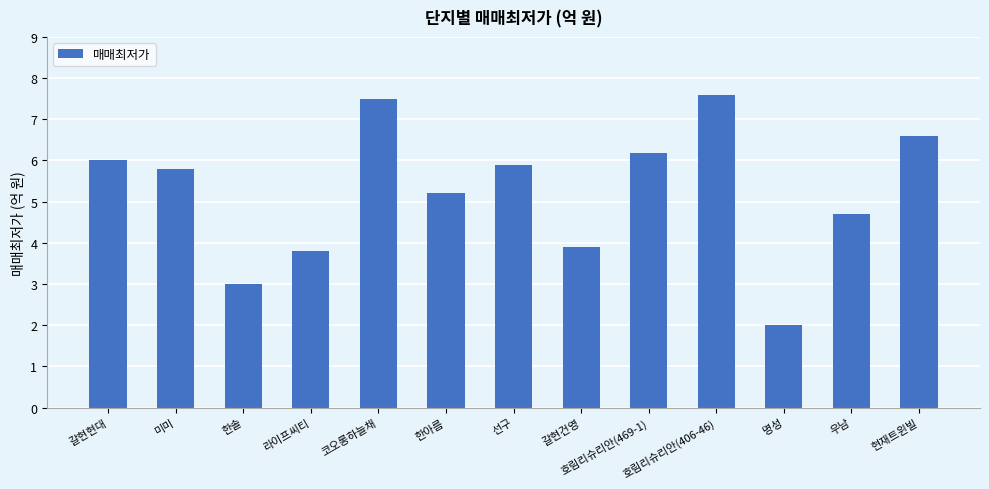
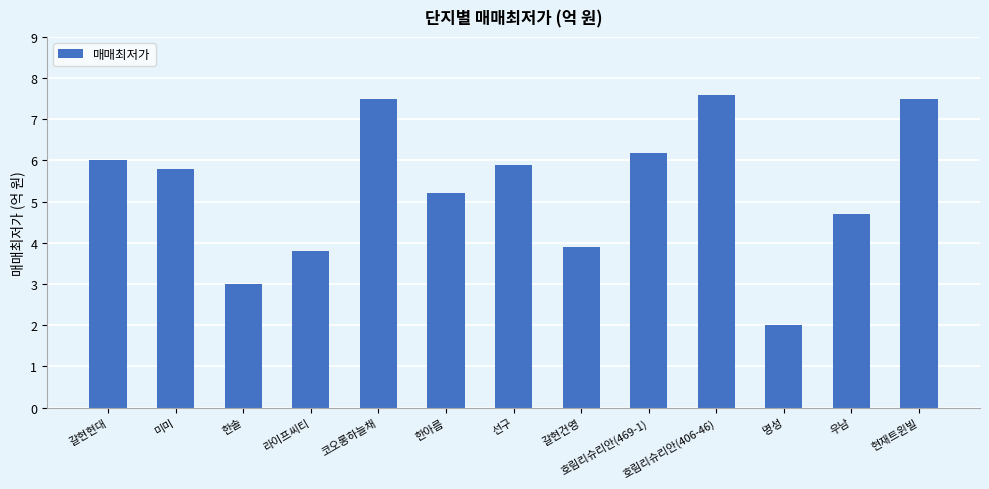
현재트윈빌: 6.6 -> 7.5
